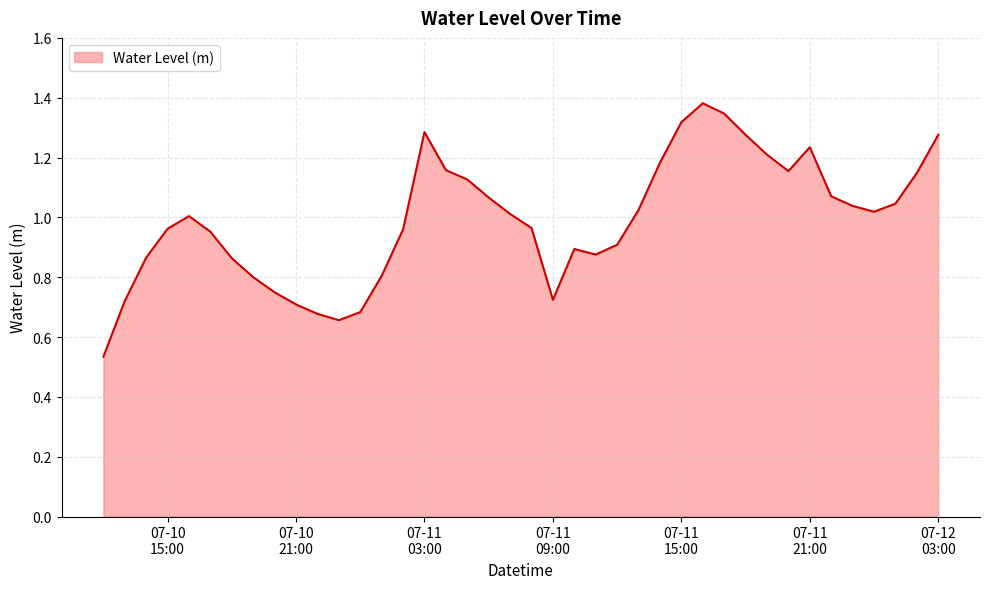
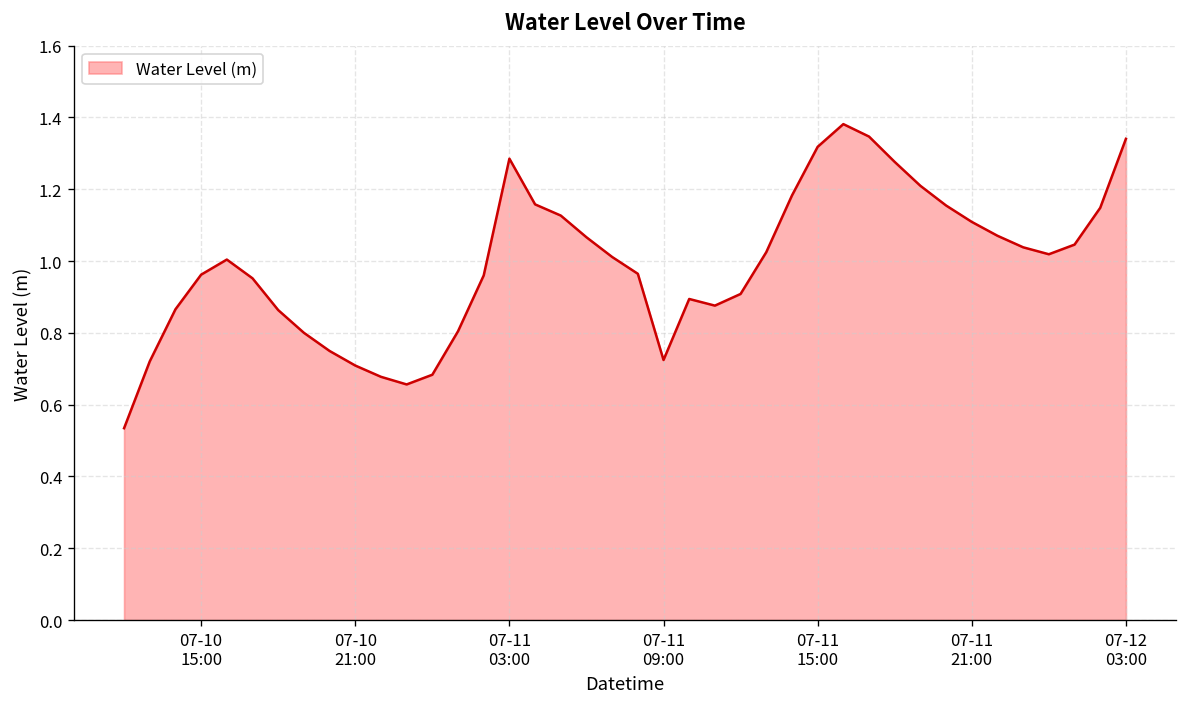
07-11 21:00: 1.23 -> 1.11
07-12 03:00: 1.28 -> 1.34
